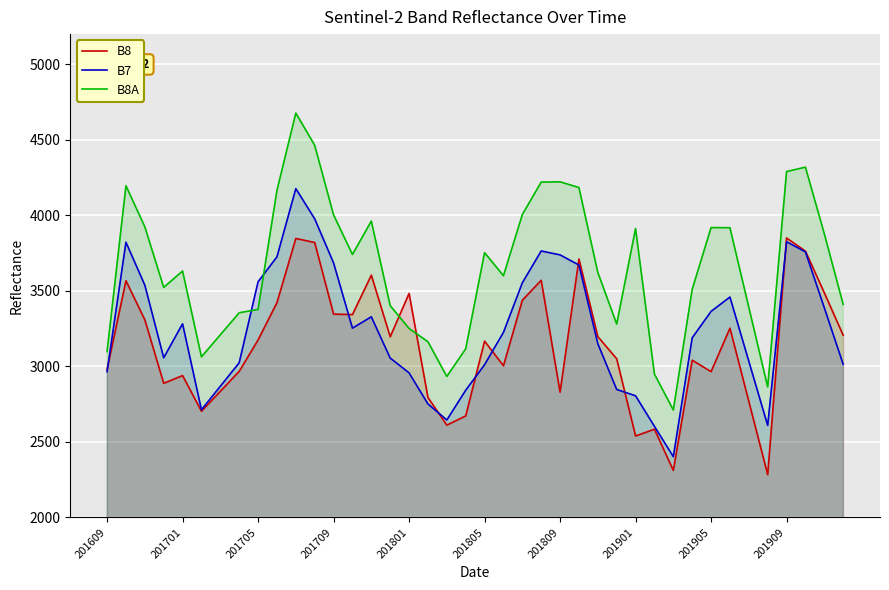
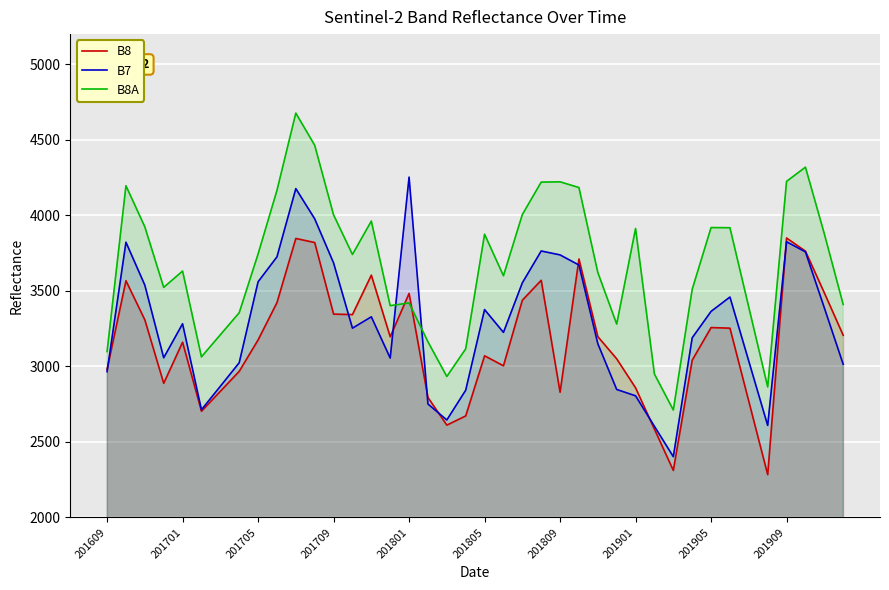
B8, 201701: 2940 -> 3160
B8A, 201705: 3380 -> 3740
B7, 201801: 2960 -> 4250
B8A, 201801: 3250 -> 3420
B8, 201805: 3170 -> 3070
B7, 201805: 3010 -> 3380
B8A, 201805: 3750 -> 3880
B8, 201901: 2540 -> 2860
B8, 201905: 2970 -> 3260
B8A, 201909: 4290 -> 4230
